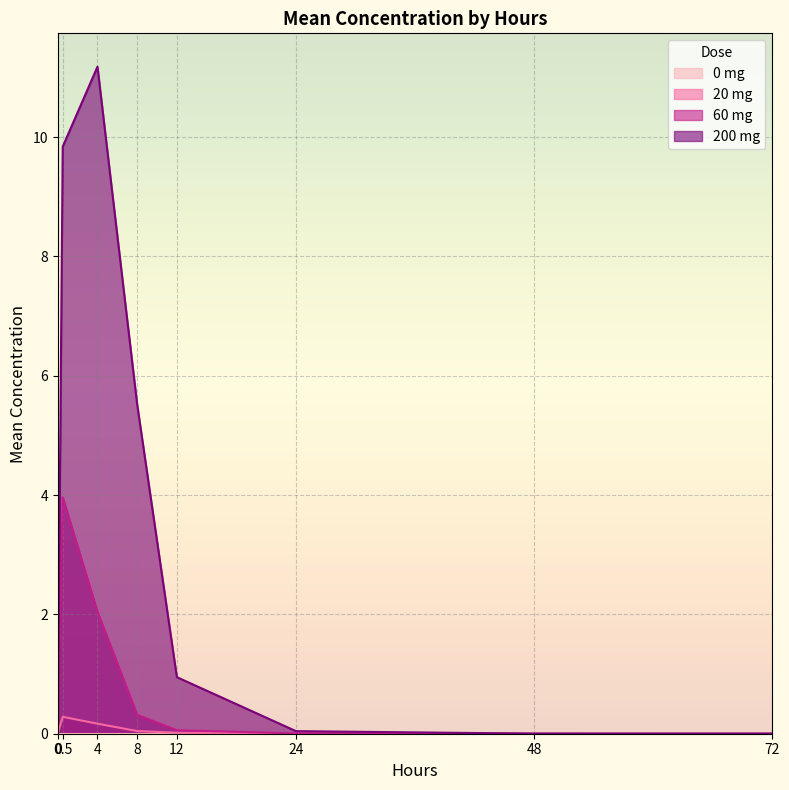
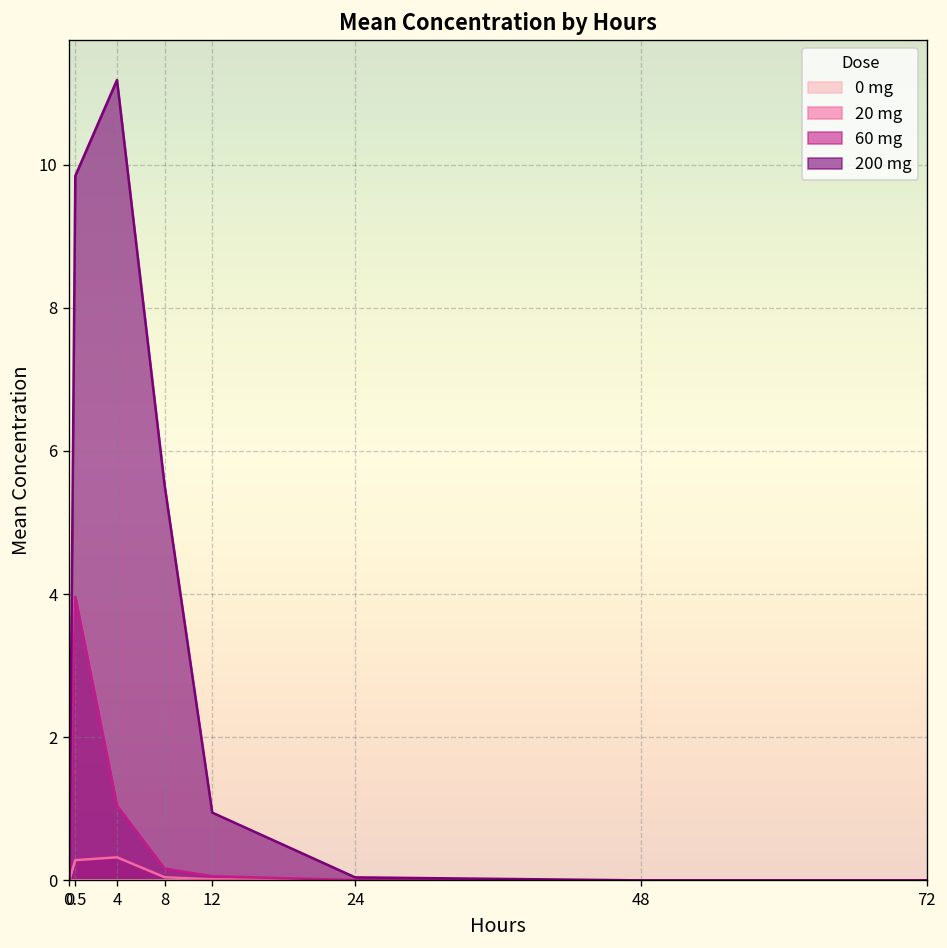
20 mg, 4: 0.2 -> 0.3
60 mg, 4: 2.0 -> 1.0
60 mg, 8: 0.3 -> 0.2
